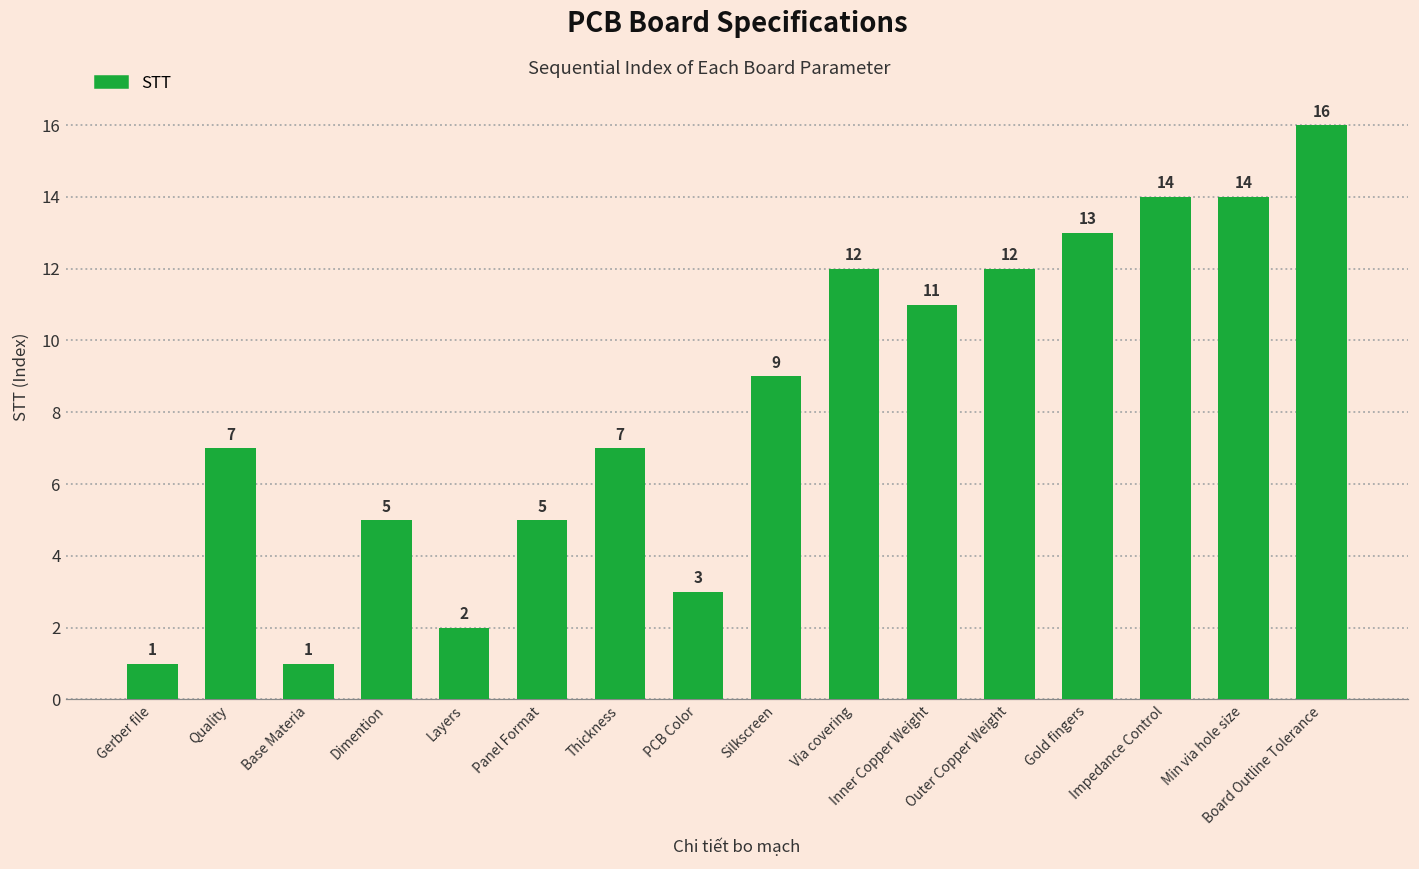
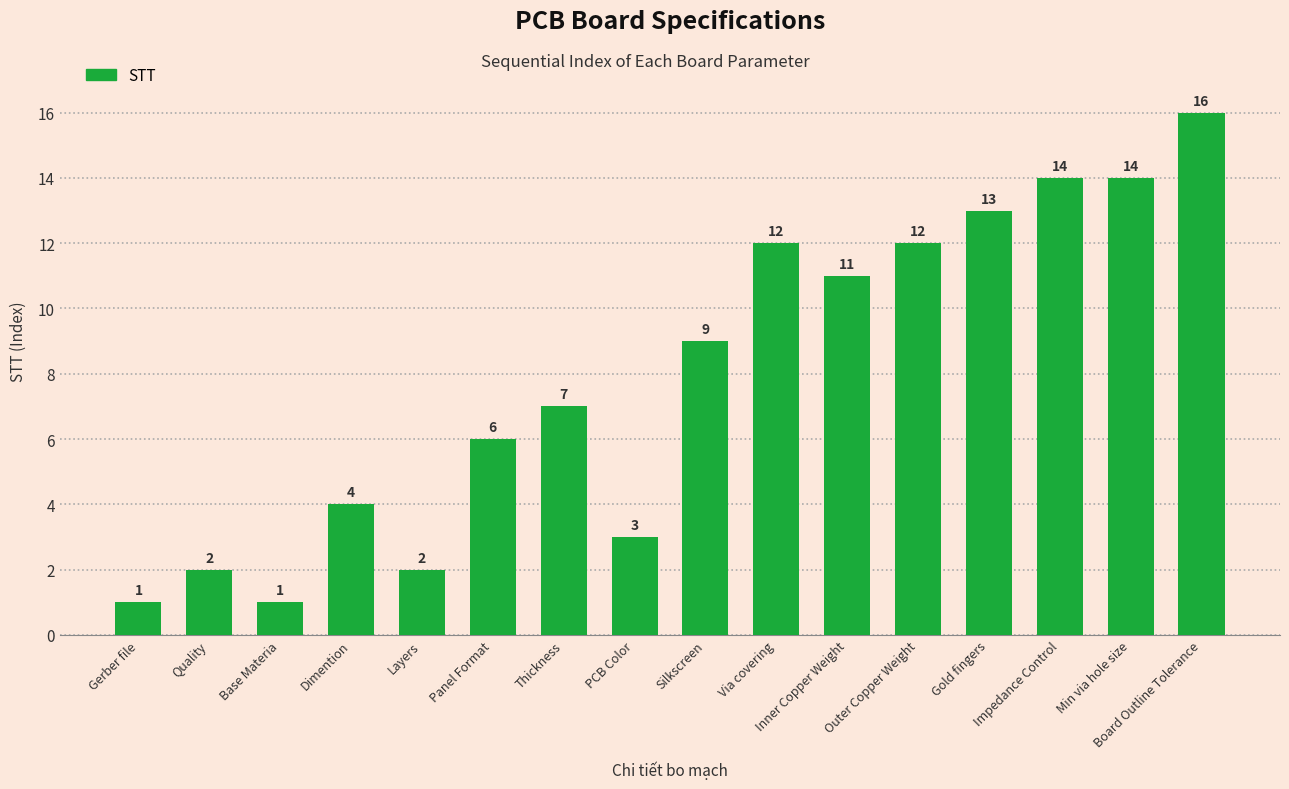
Quality: 7 -> 2
Dimention: 5 -> 4
Panel Format: 5 -> 6
